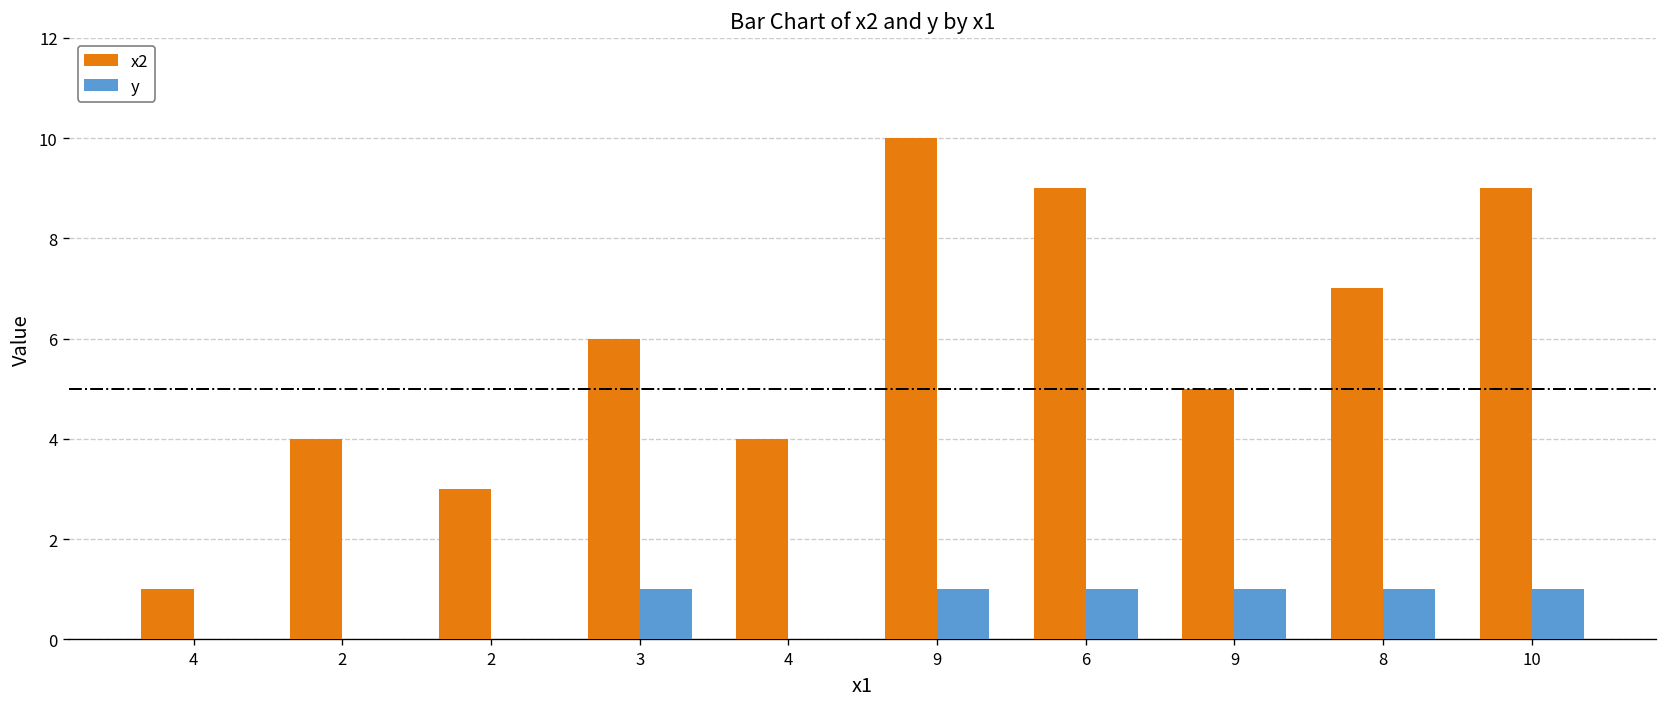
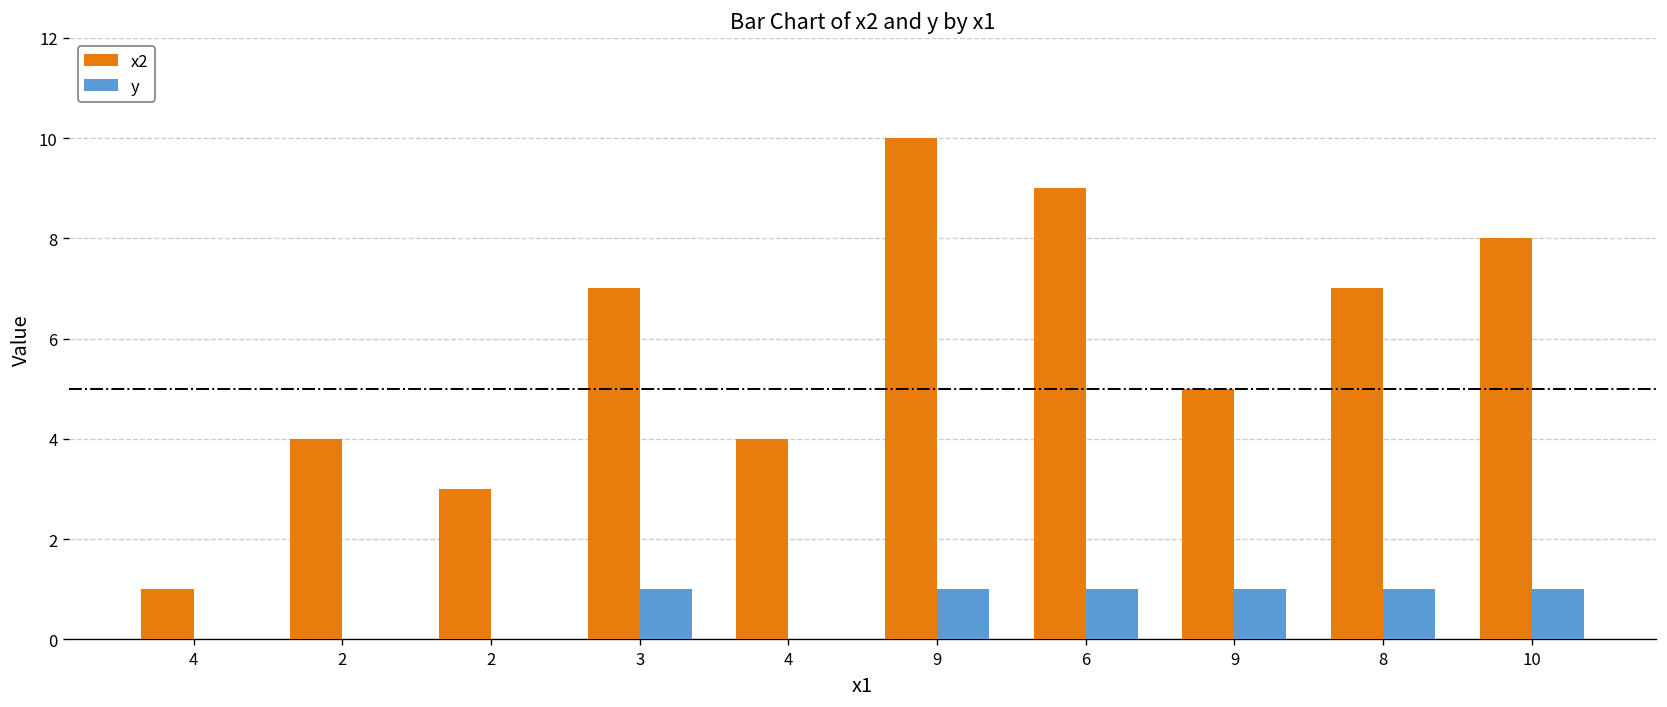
x2, 3: 6 -> 7
x2, 10: 9 -> 8
